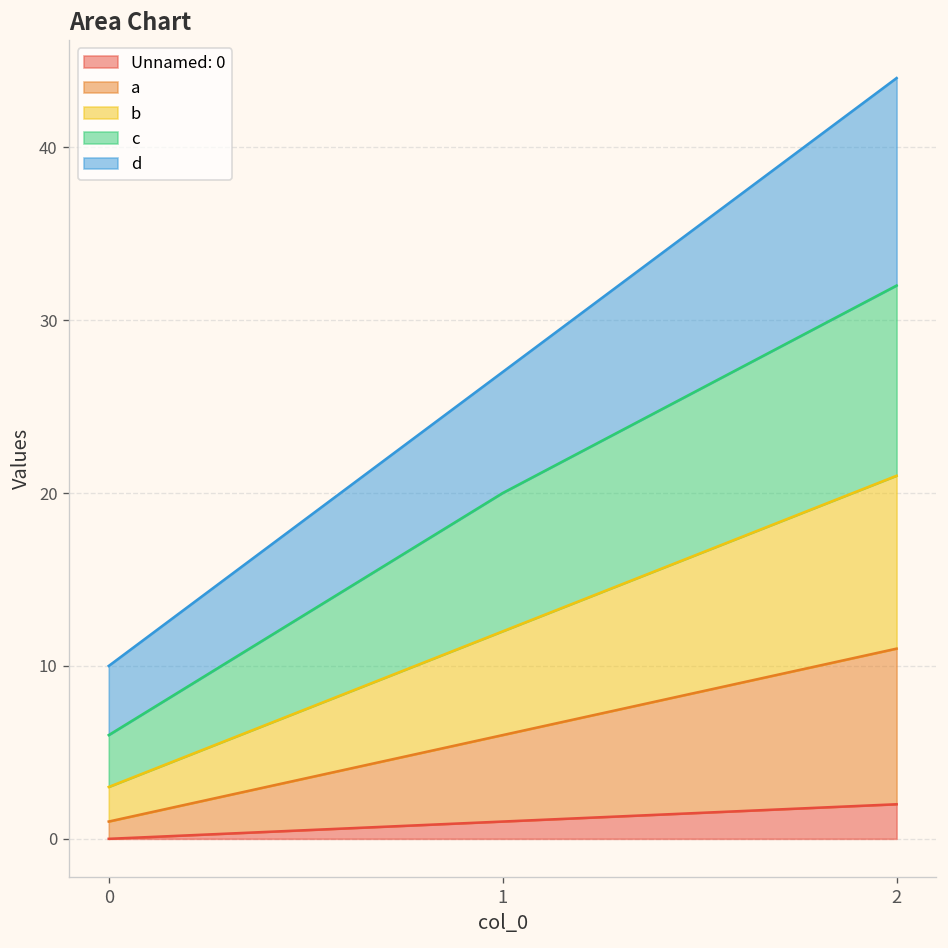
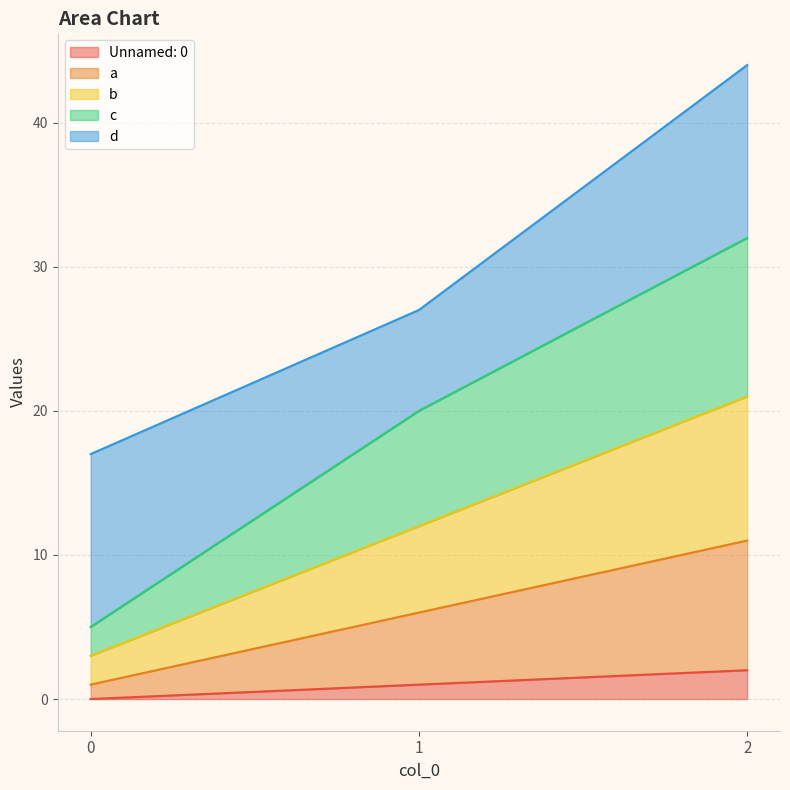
c, 0: 3 -> 2
d, 0: 4 -> 12
